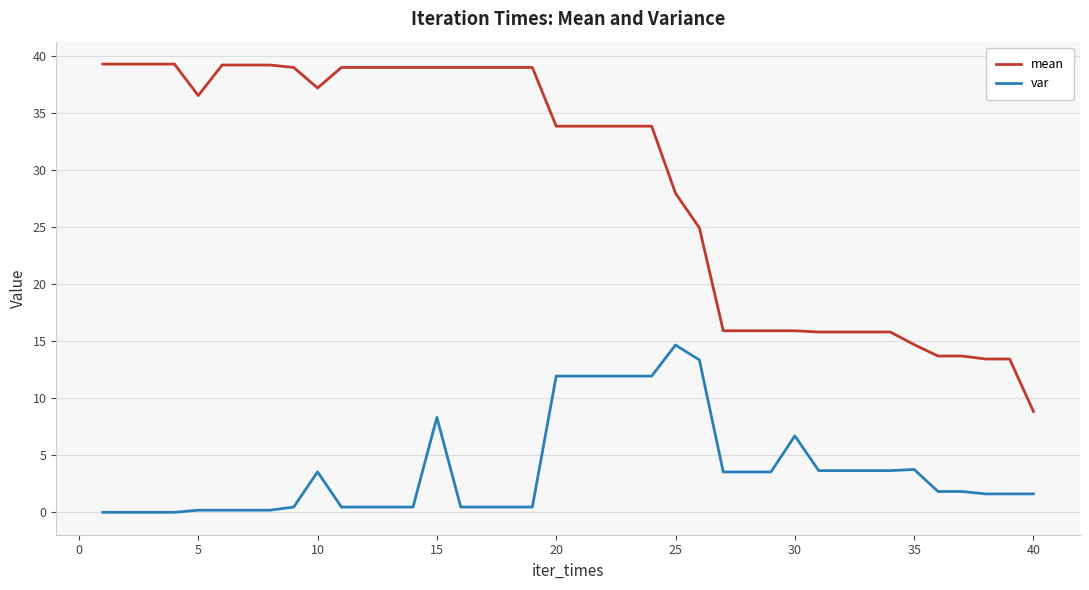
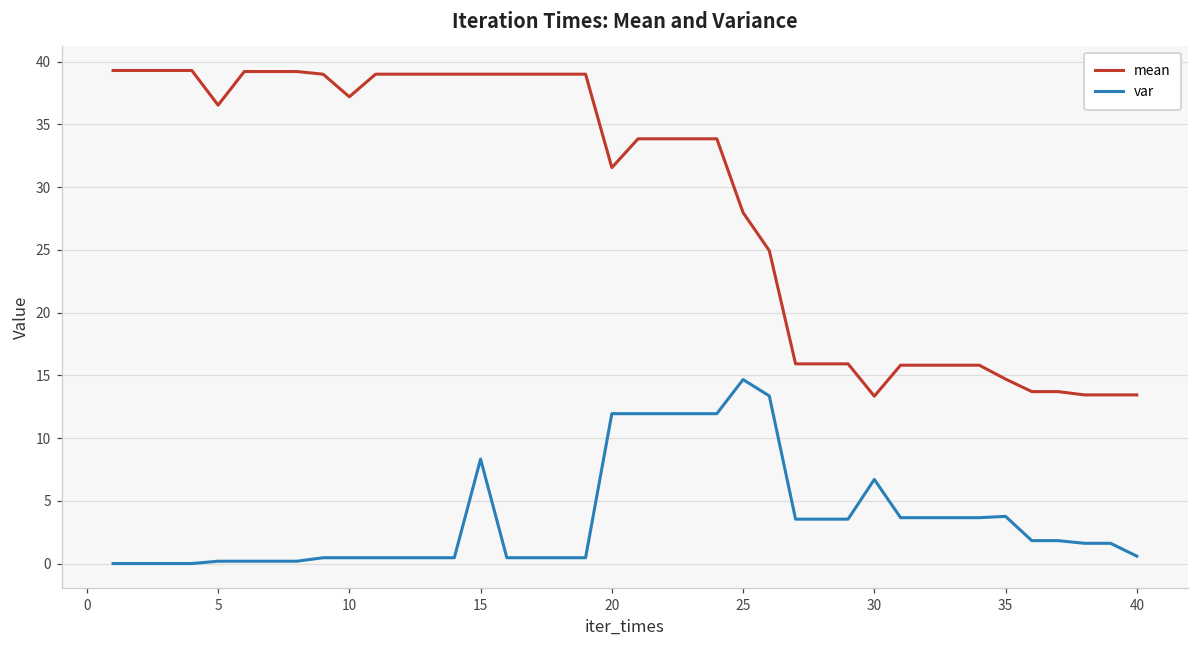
var, 10: 3.5 -> 0.5
mean, 20: 33.9 -> 31.6
mean, 30: 15.9 -> 13.3
mean, 40: 8.8 -> 13.4
var, 40: 1.6 -> 0.6
